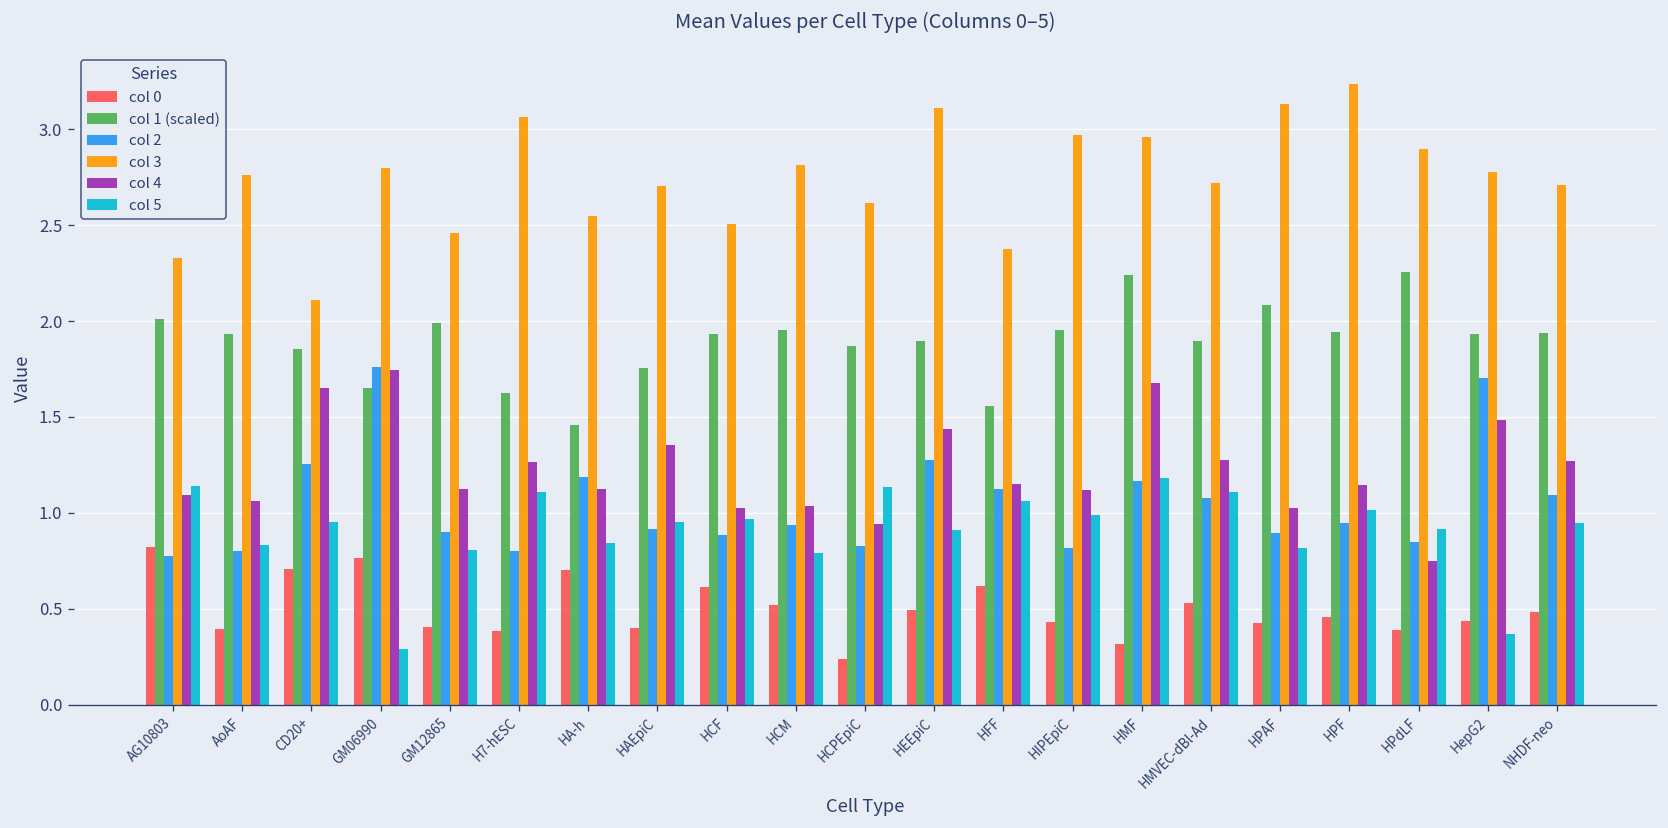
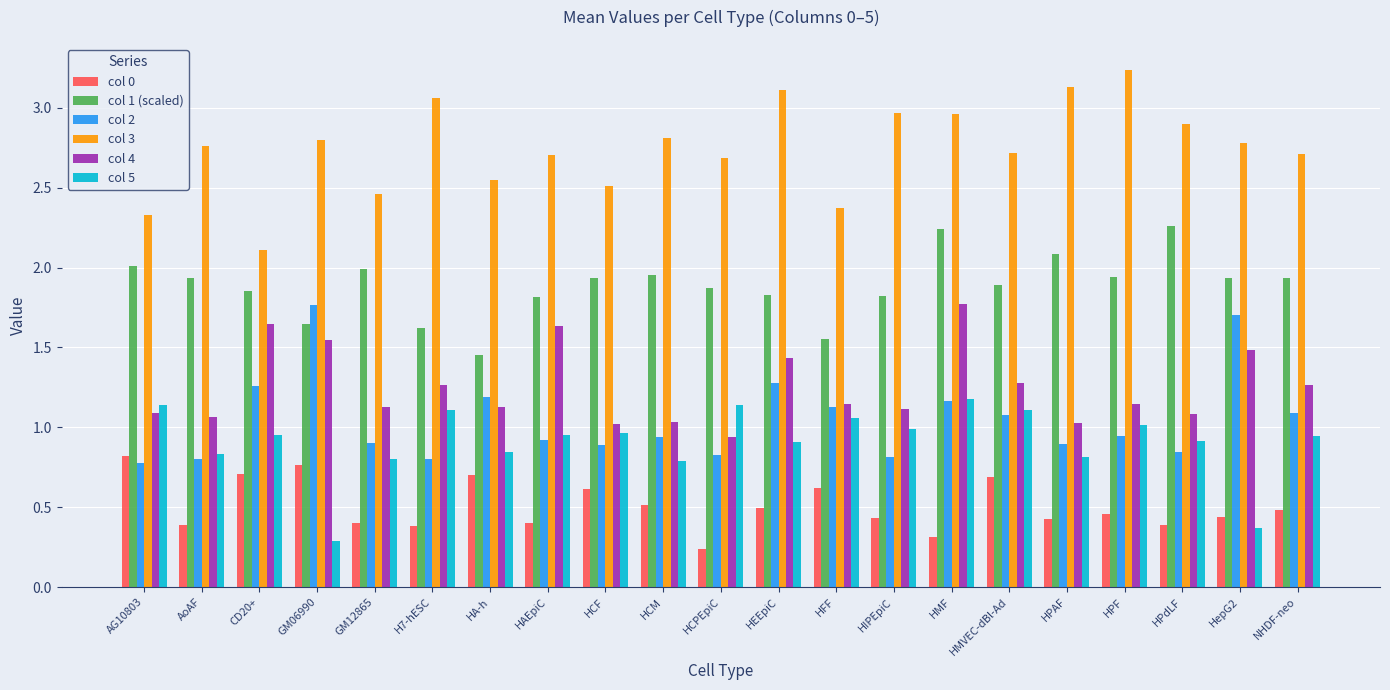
col 4, GM06990: 1.75 -> 1.55
col 1 (scaled), HAEpiC: 1.75 -> 1.81
col 4, HAEpiC: 1.35 -> 1.63
col 3, HCPEpiC: 2.62 -> 2.69
col 1 (scaled), HEEpiC: 1.90 -> 1.83
col 1 (scaled), HIPEpiC: 1.95 -> 1.82
col 4, HMF: 1.68 -> 1.77
col 0, HMVEC-dBl-Ad: 0.53 -> 0.69
col 4, HPdLF: 0.75 -> 1.08
